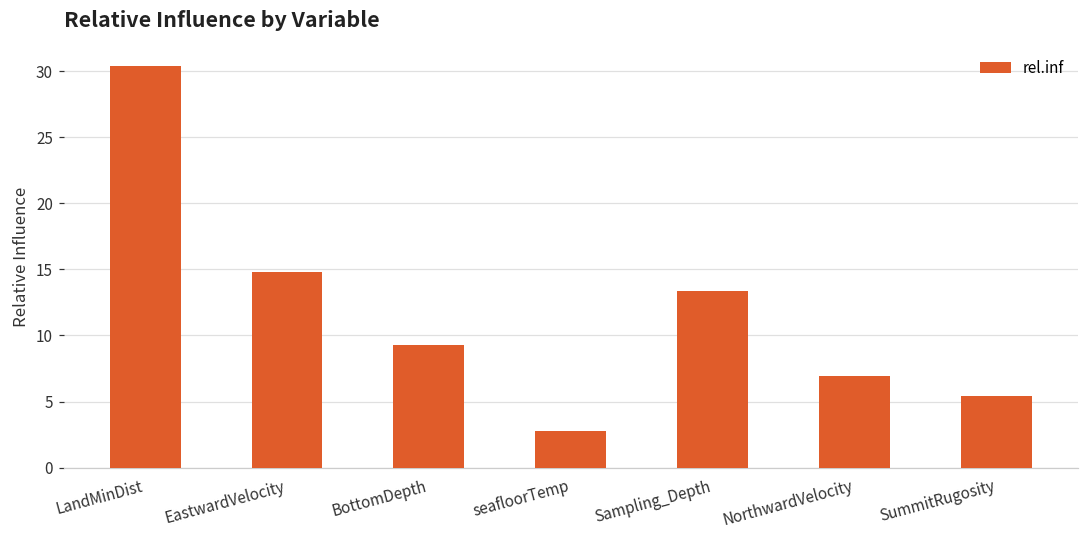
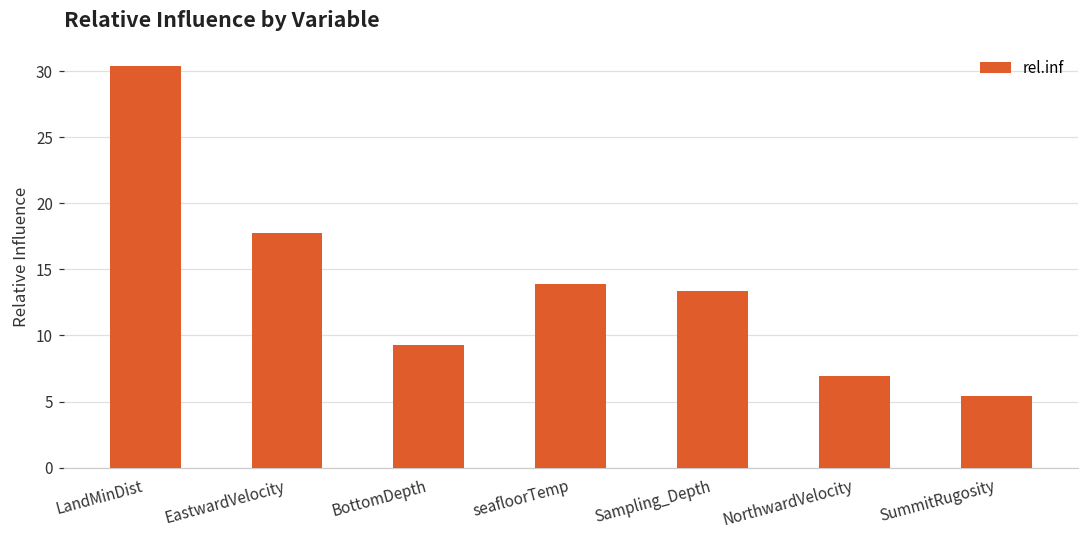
EastwardVelocity: 14.8 -> 17.8
seafloorTemp: 2.8 -> 13.9
